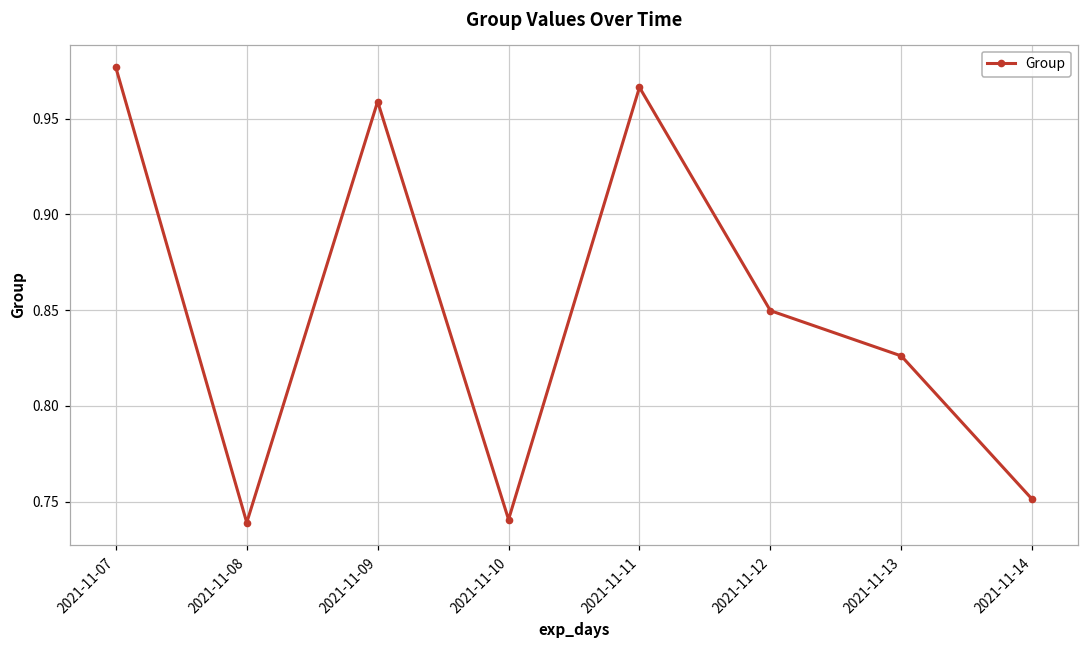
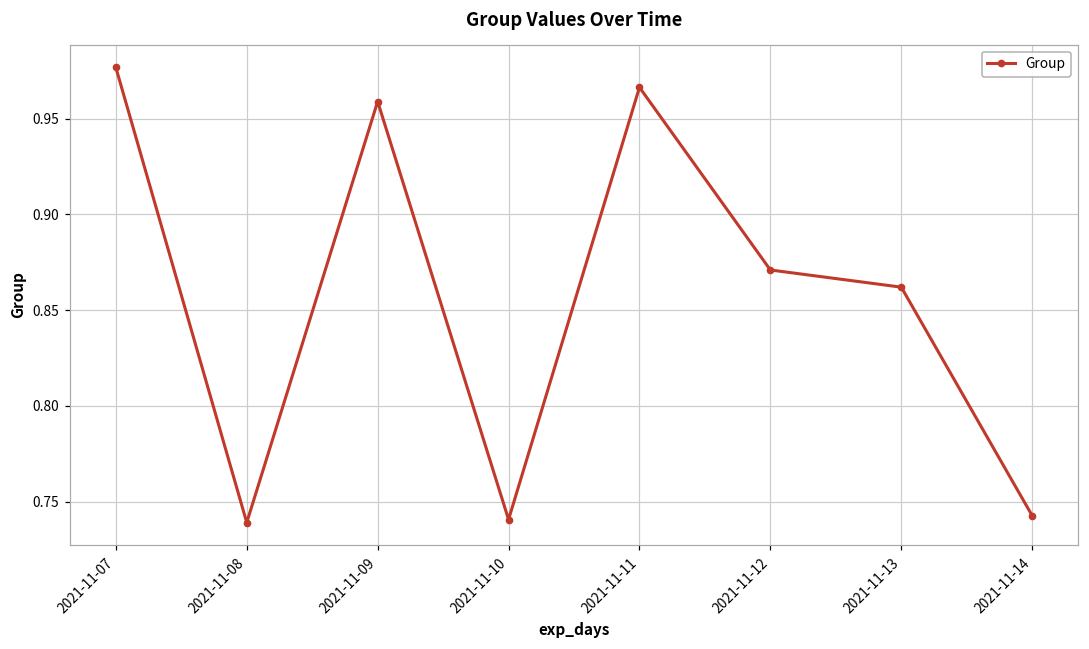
2021-11-12: 0.850 -> 0.871
2021-11-13: 0.826 -> 0.862
2021-11-14: 0.751 -> 0.743
